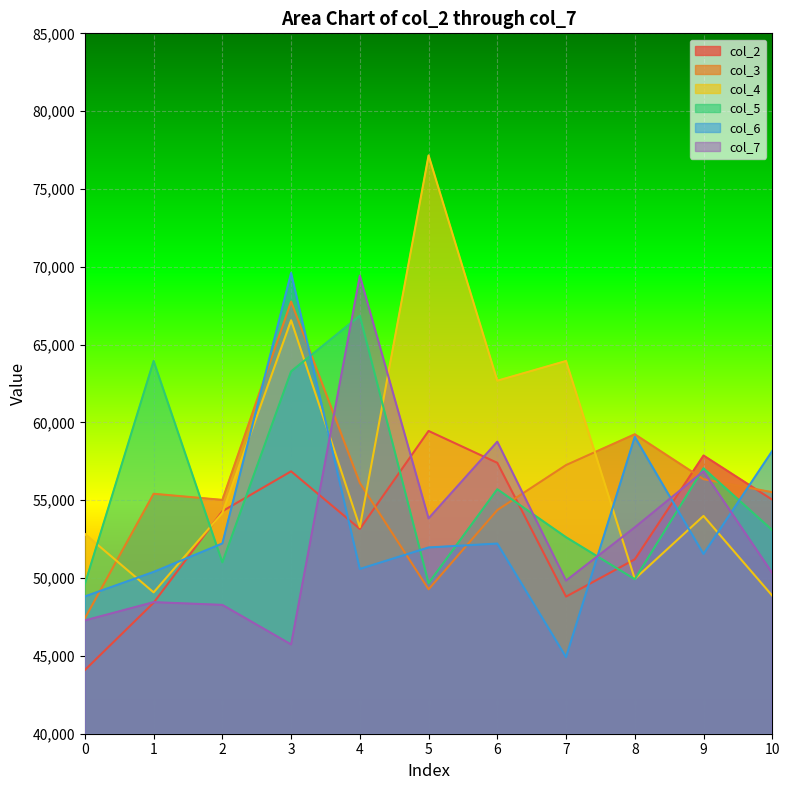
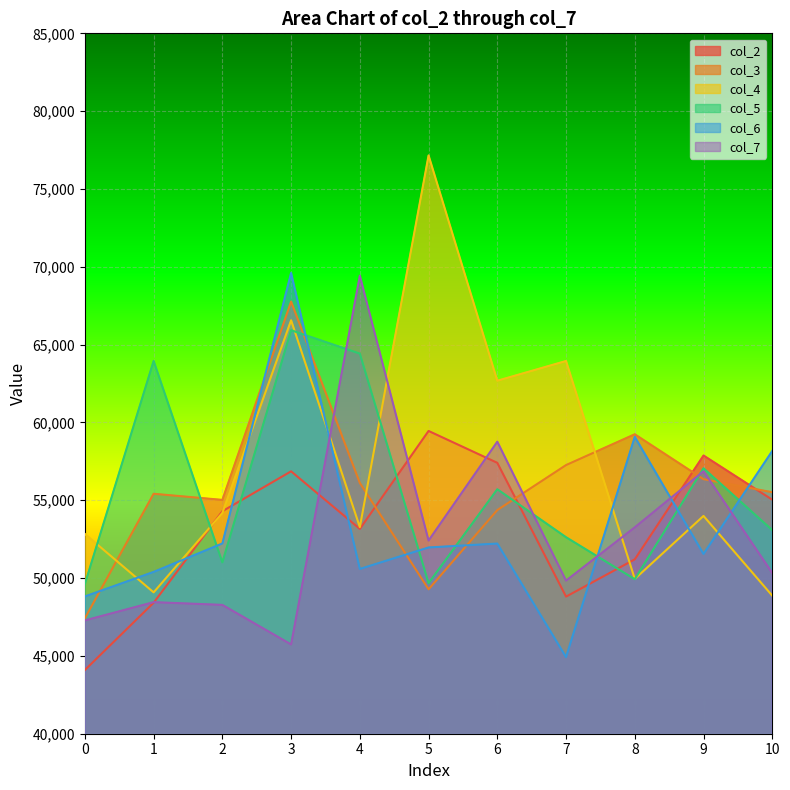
col_5, 3: 63,300 -> 65,900
col_5, 4: 66,900 -> 64,400
col_7, 5: 53,800 -> 52,400
